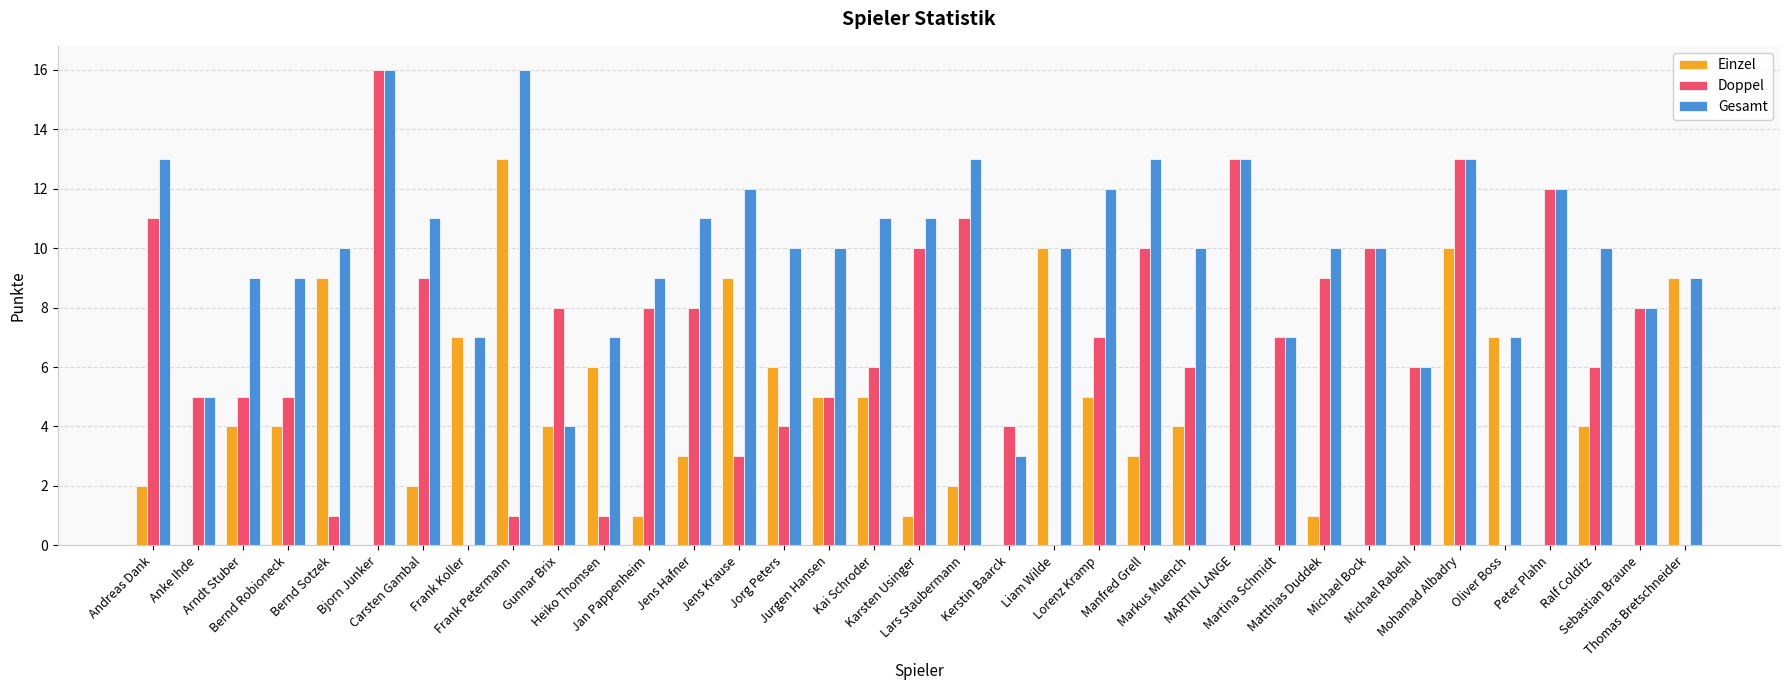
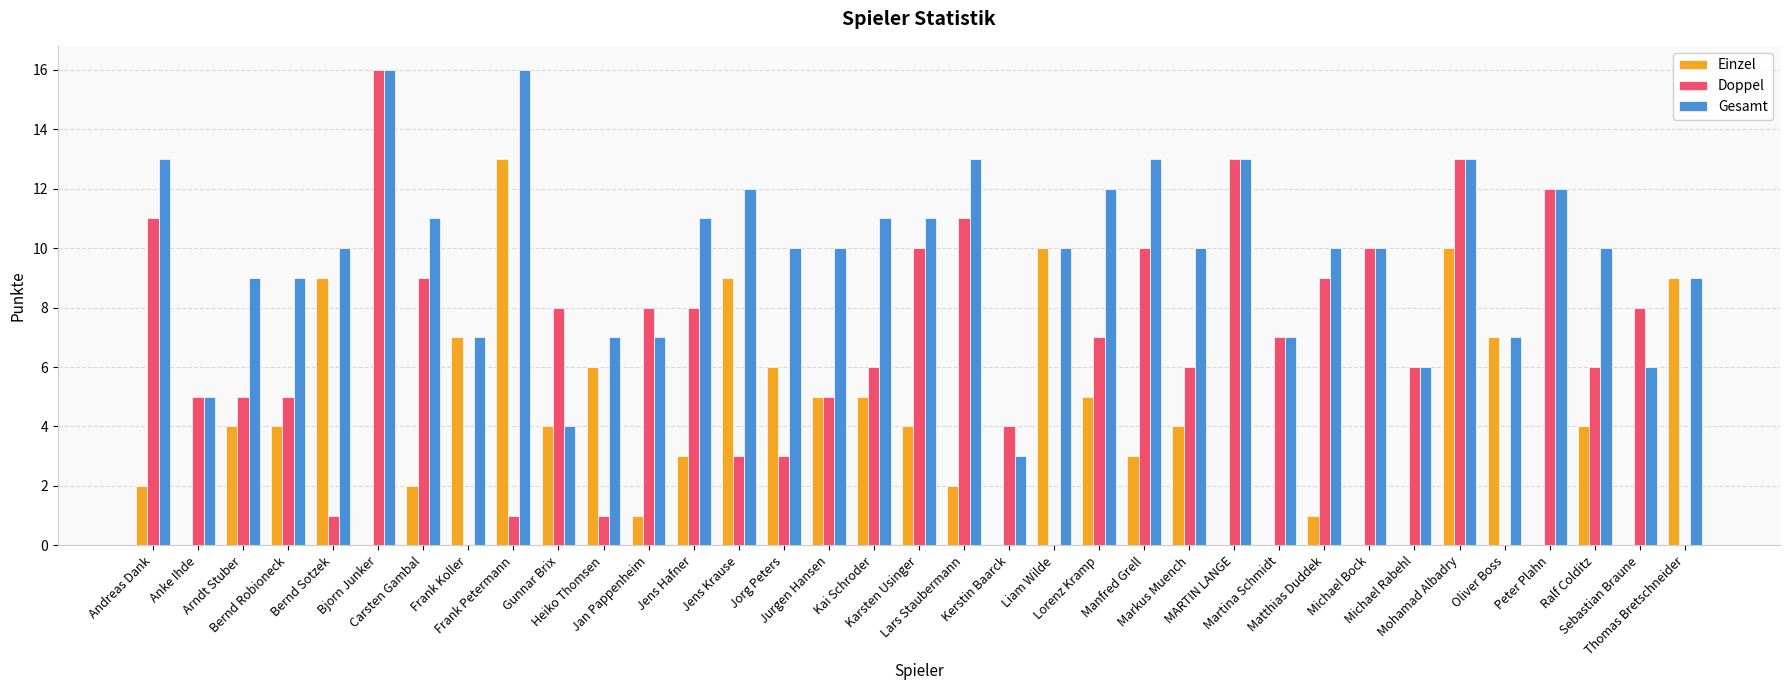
Gesamt, Jan Pappenheim: 9 -> 7
Doppel, Jorg Peters: 4 -> 3
Einzel, Karsten Usinger: 1 -> 4
Gesamt, Sebastian Braune: 8 -> 6
